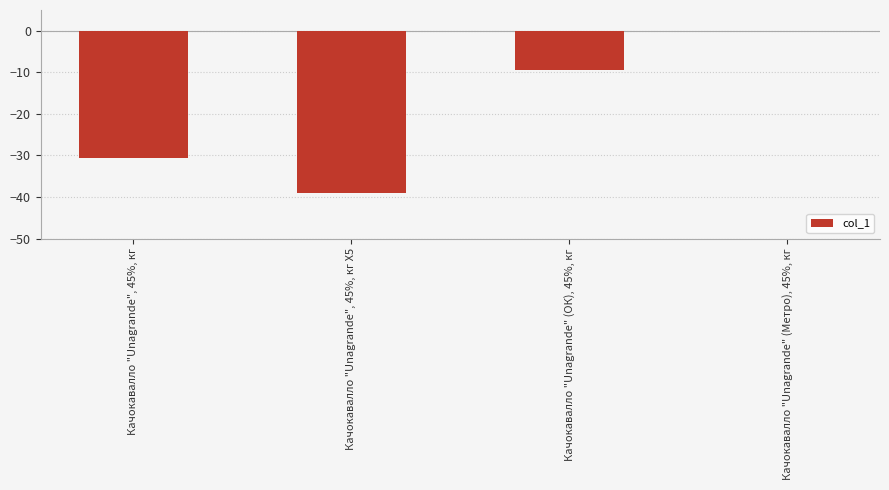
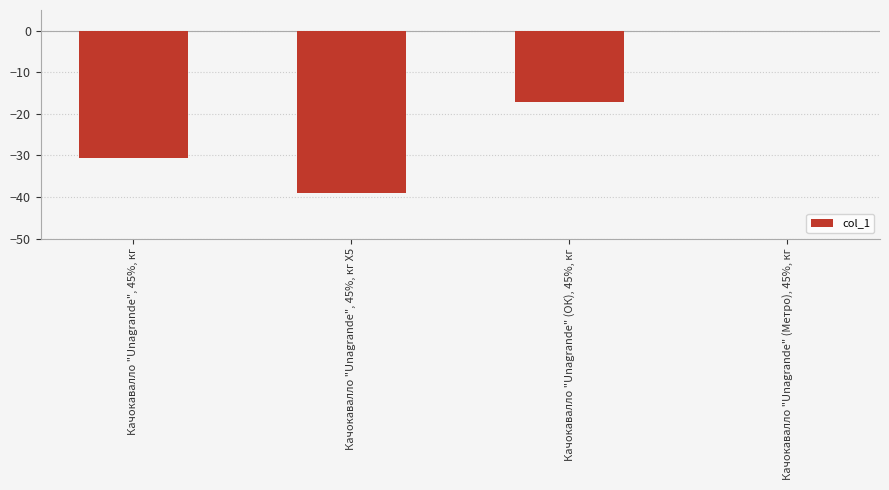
Качокавалло "Unagrande" (ОК), 45%, кг: -10 -> -17
